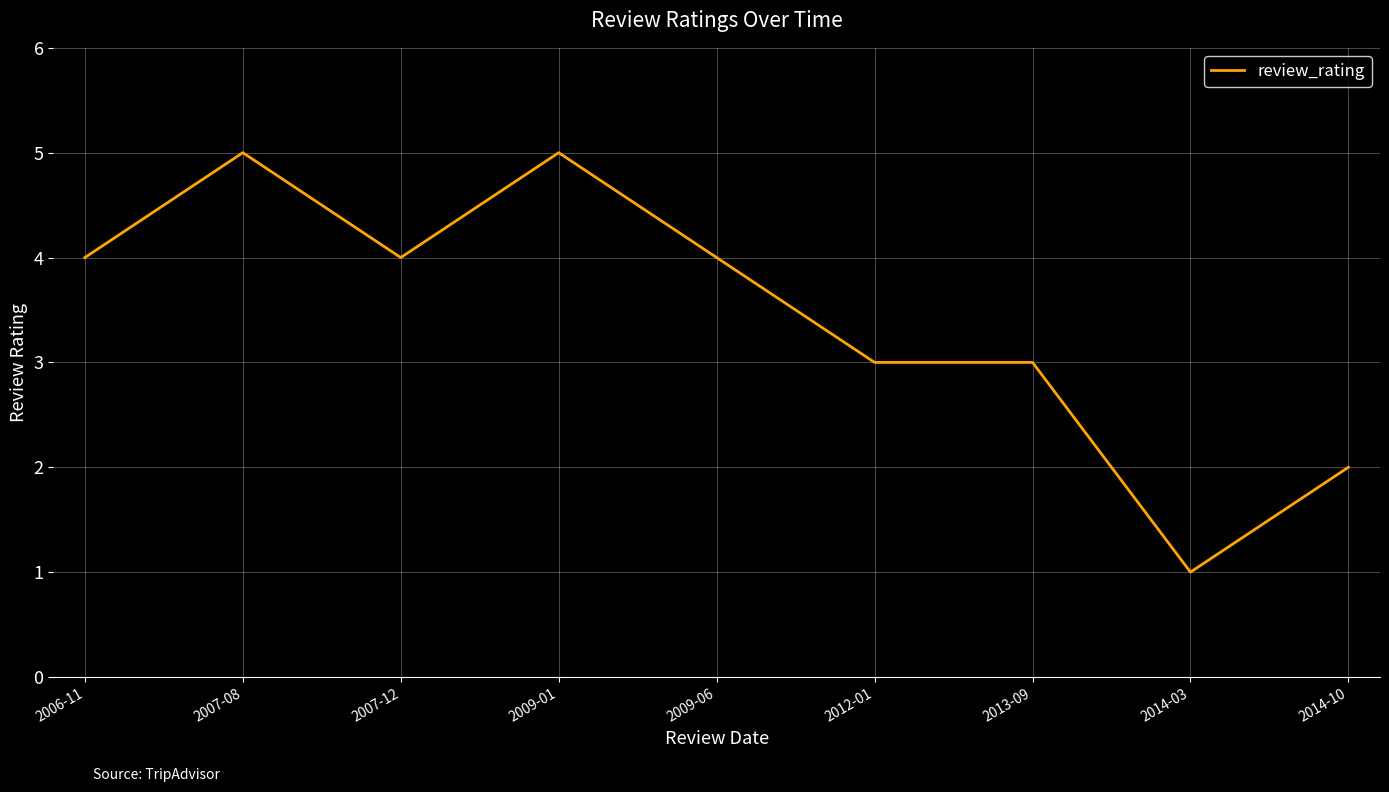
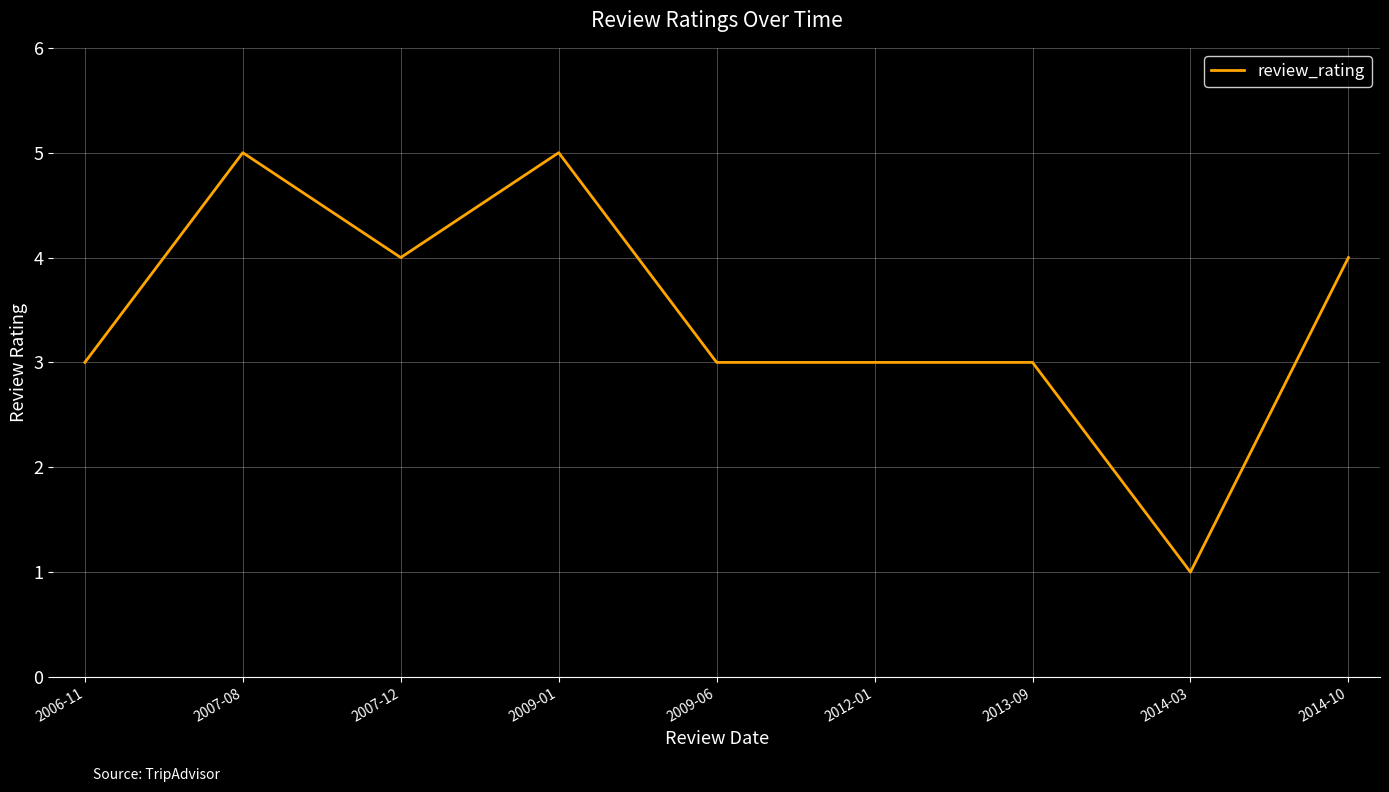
2006-11: 4 -> 3
2009-06: 4 -> 3
2014-10: 2 -> 4
